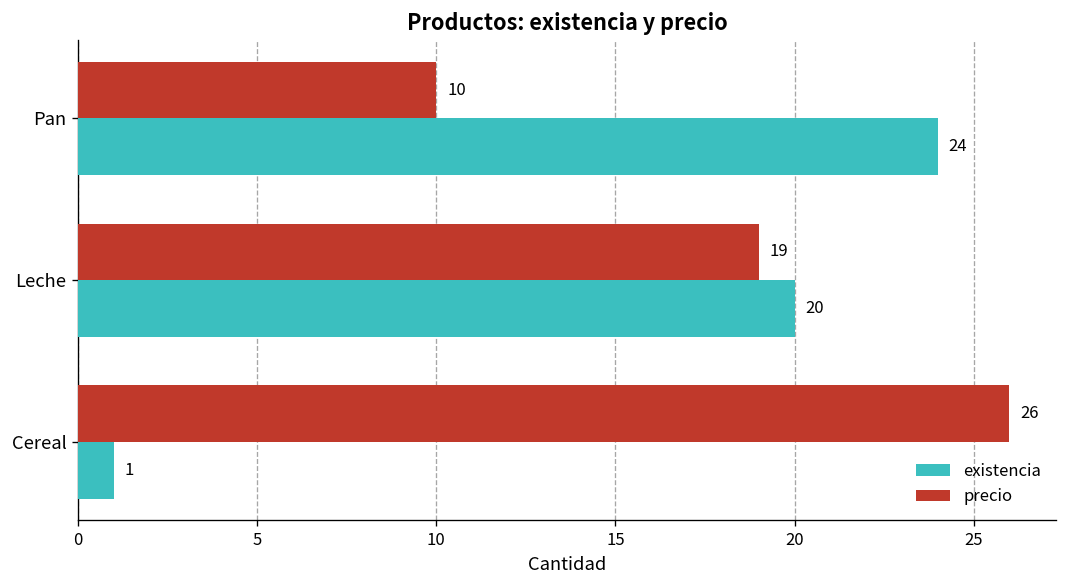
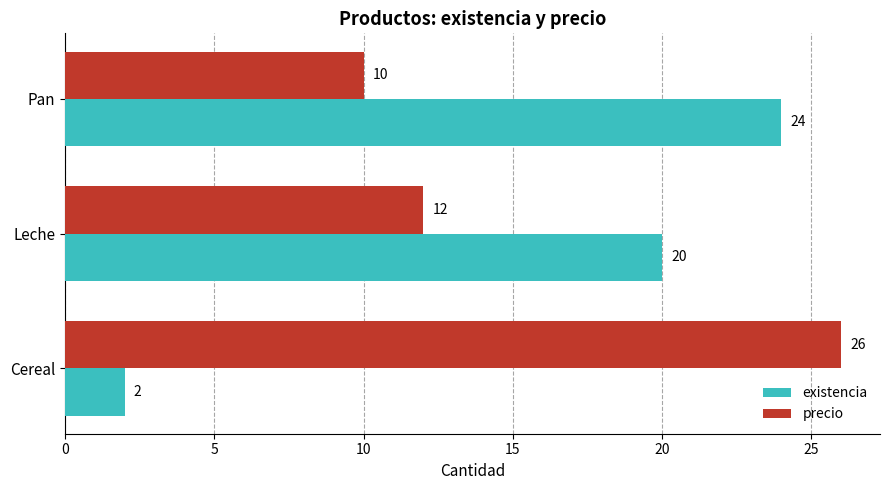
precio, Leche: 19 -> 12
existencia, Cereal: 1 -> 2
